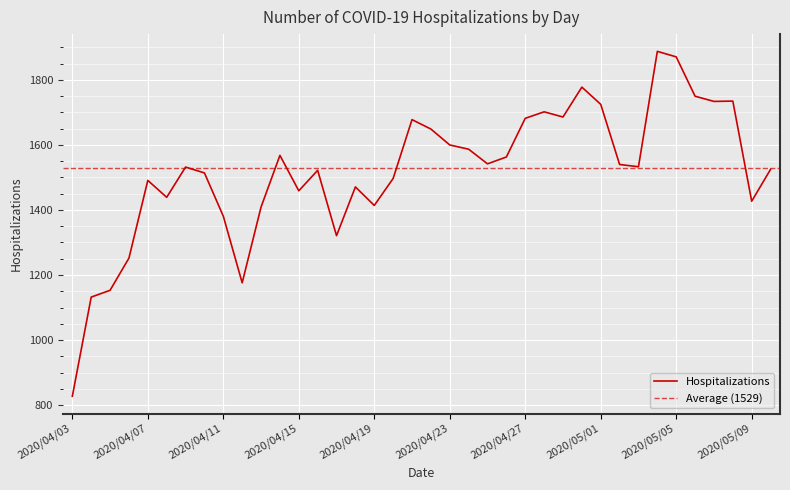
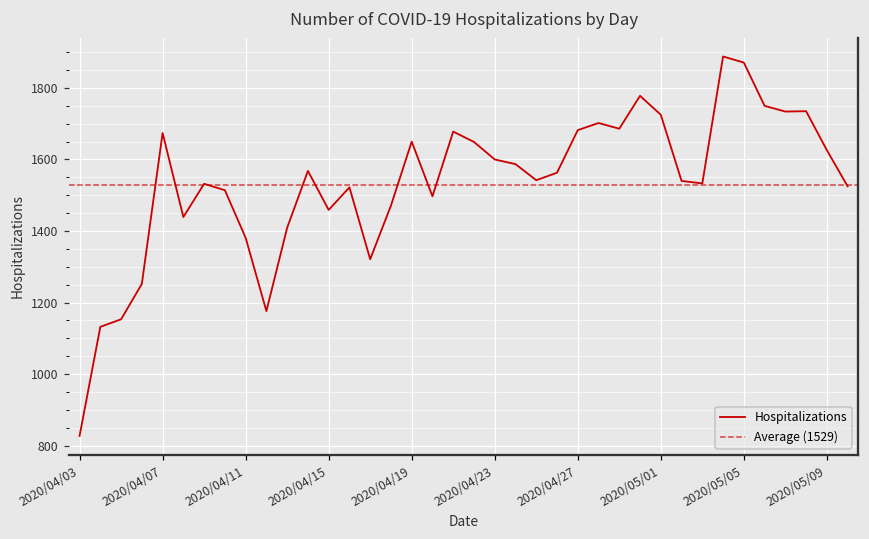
2020/04/07: 1490 -> 1670
2020/04/19: 1410 -> 1650
2020/05/09: 1430 -> 1630
